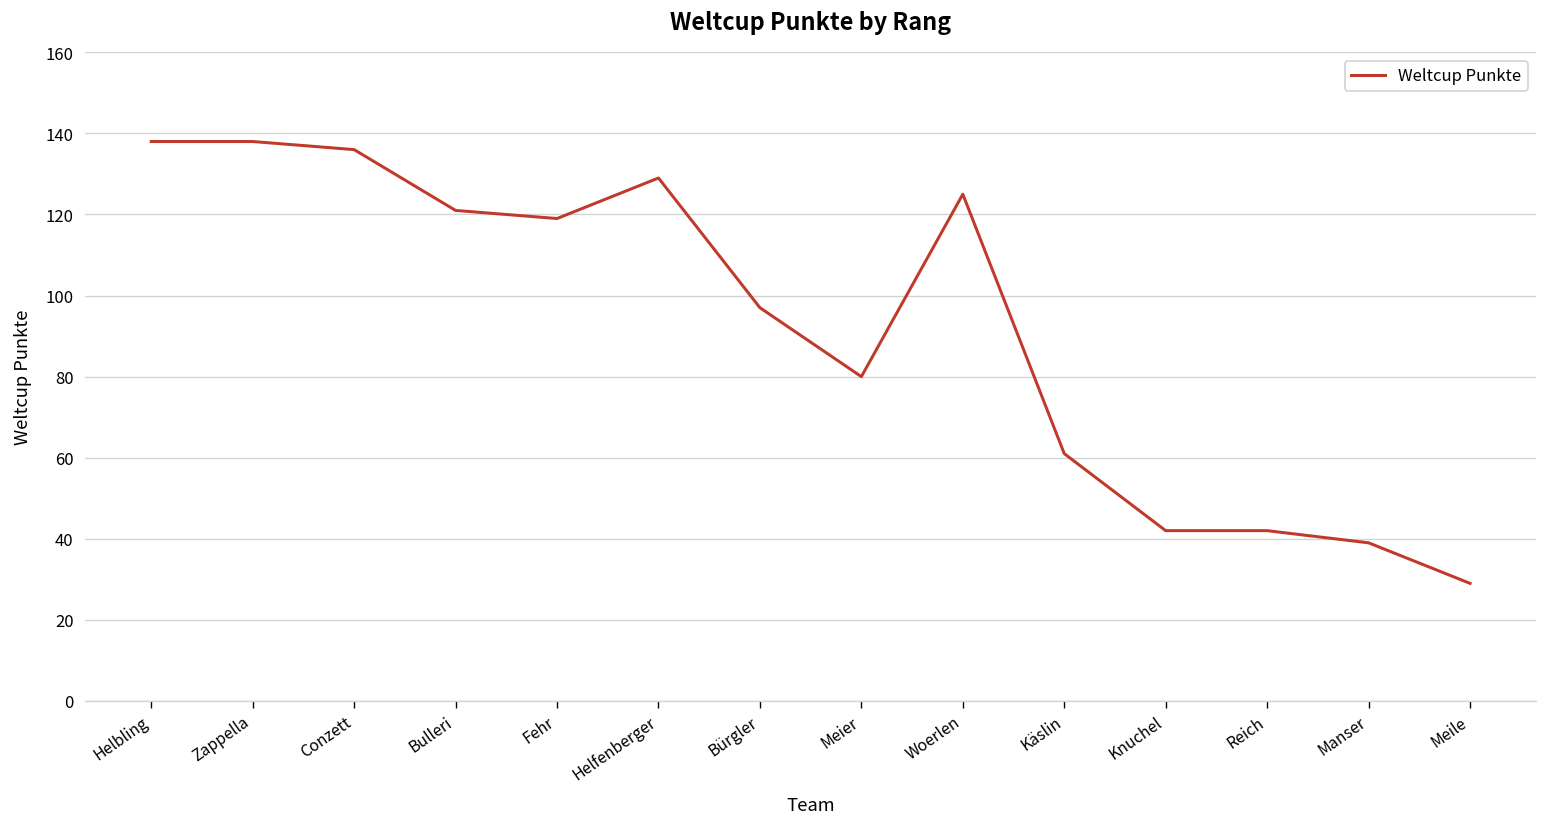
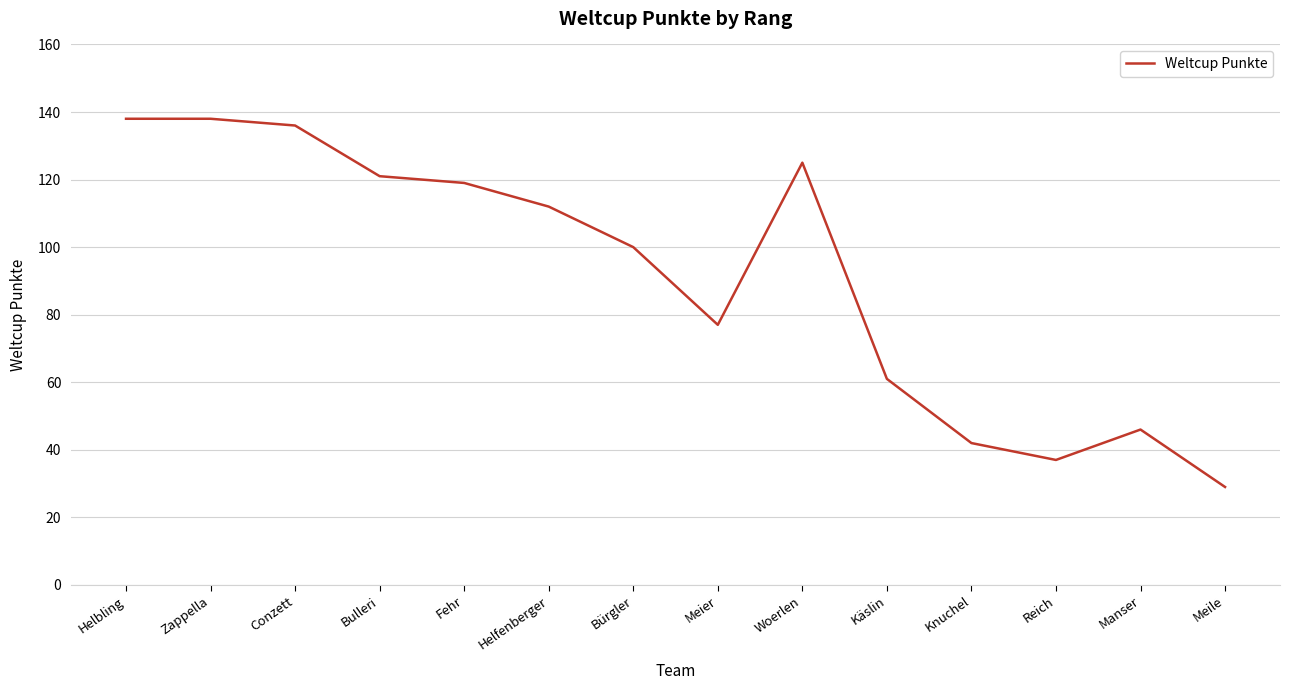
Helfenberger: 129 -> 112
Bürgler: 97 -> 100
Meier: 80 -> 77
Reich: 42 -> 37
Manser: 39 -> 46
